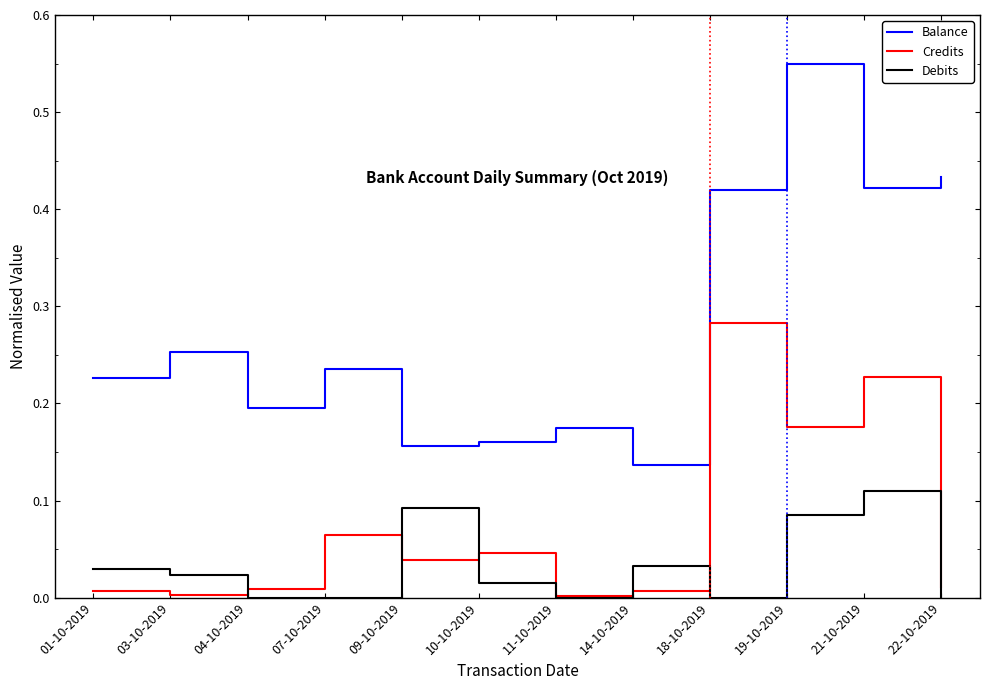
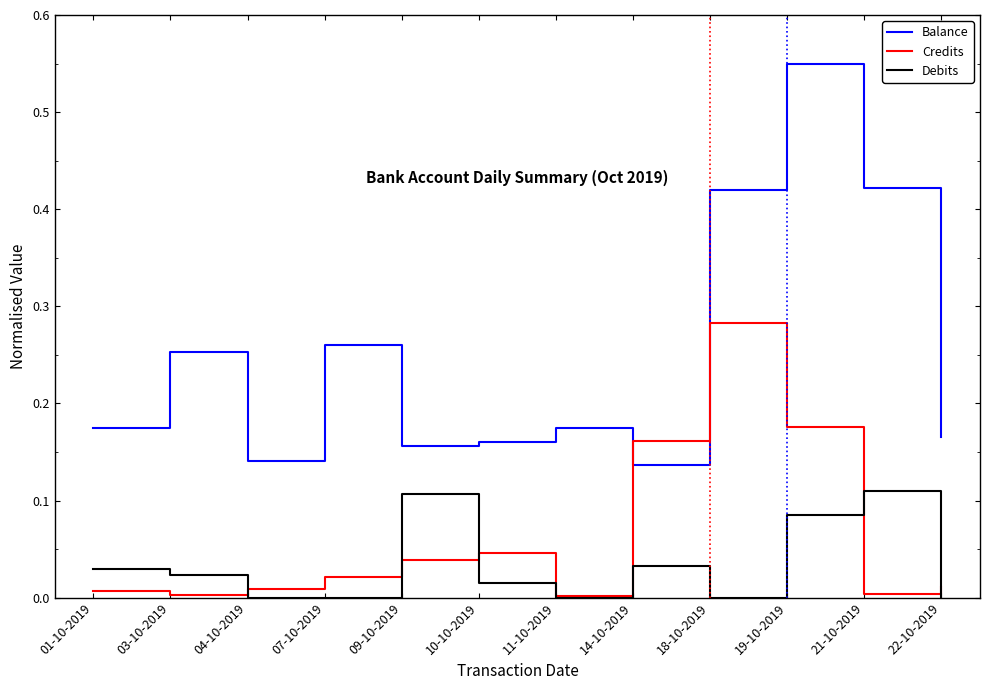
Balance, 01-10-2019: 0.23 -> 0.18
Balance, 04-10-2019: 0.20 -> 0.14
Balance, 07-10-2019: 0.24 -> 0.26
Credits, 07-10-2019: 0.06 -> 0.02
Debits, 09-10-2019: 0.09 -> 0.11
Credits, 14-10-2019: 0.01 -> 0.16
Credits, 21-10-2019: 0.23 -> 0.00
Balance, 22-10-2019: 0.43 -> 0.17
